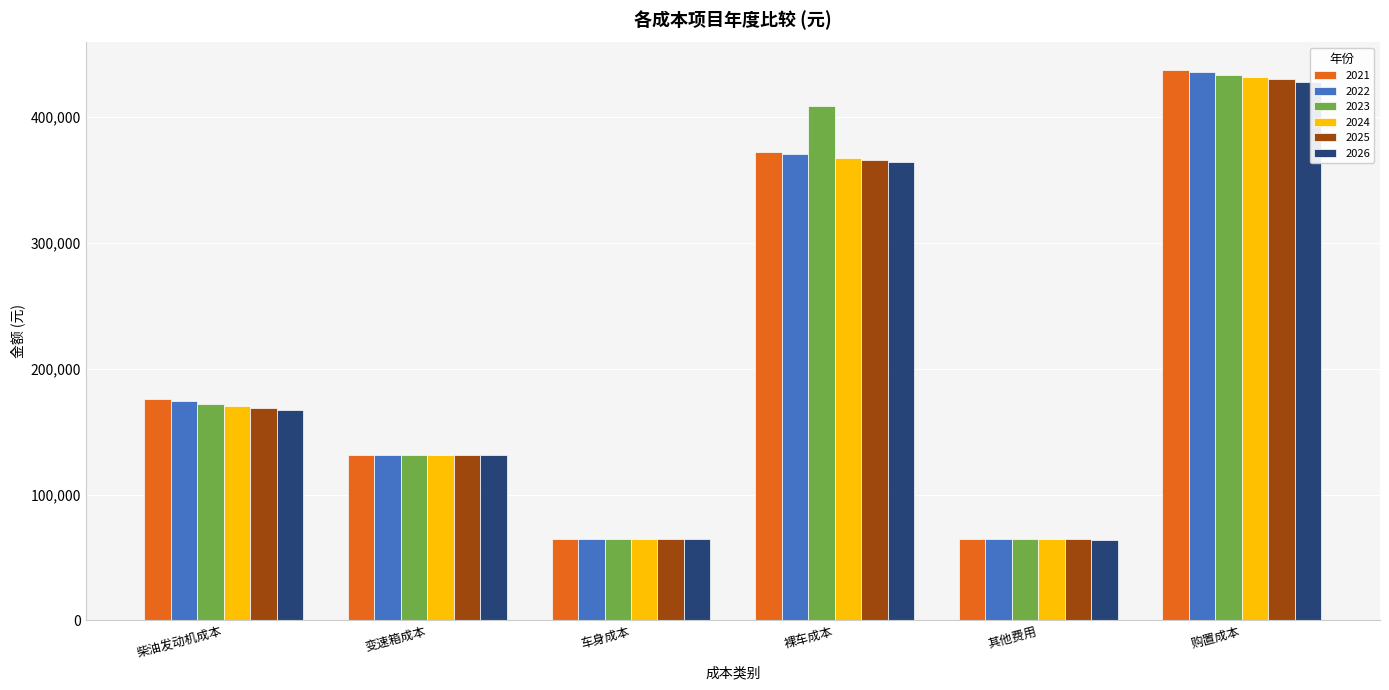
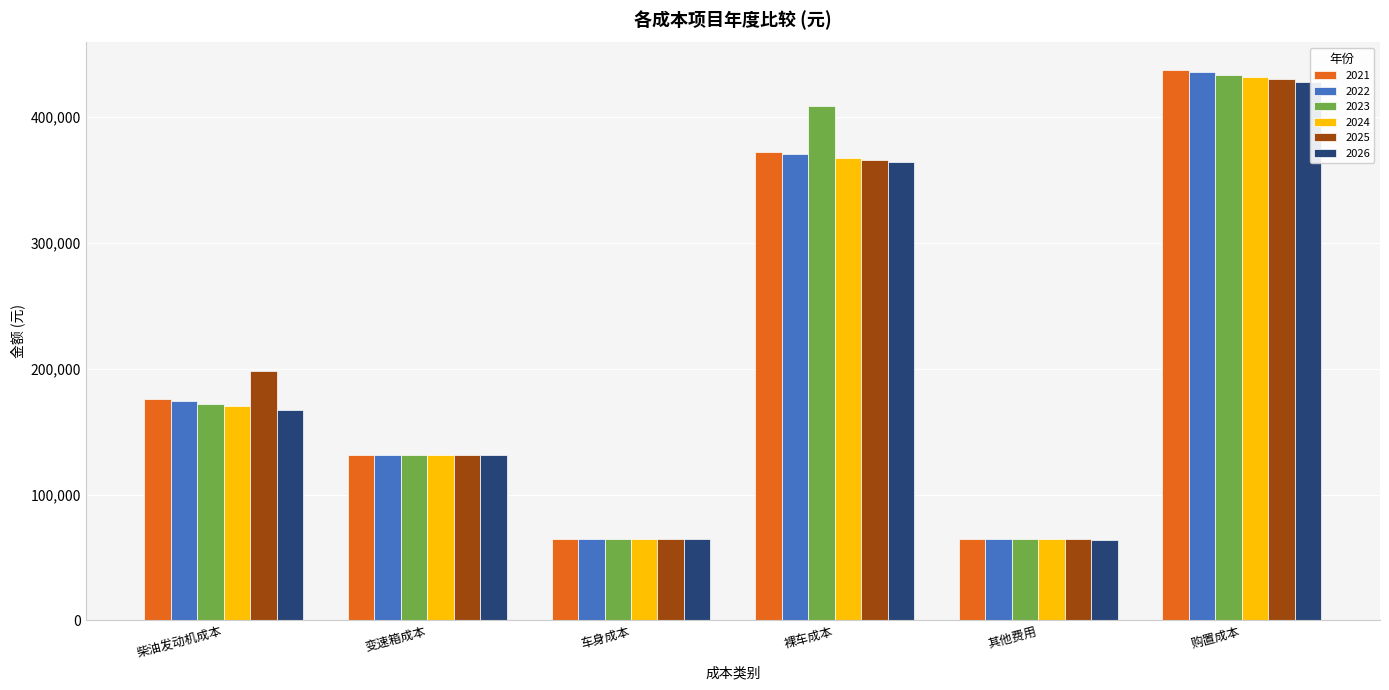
2025, 柴油发动机成本: 169,000 -> 198,000
